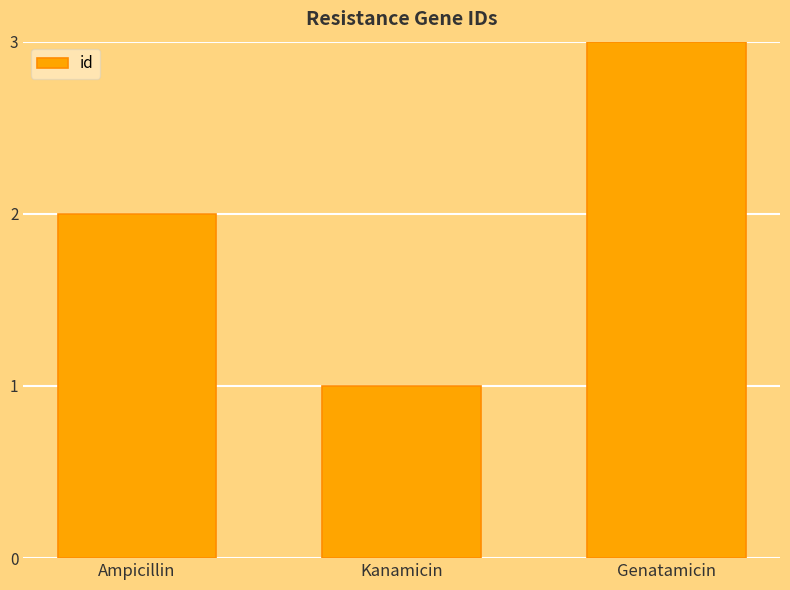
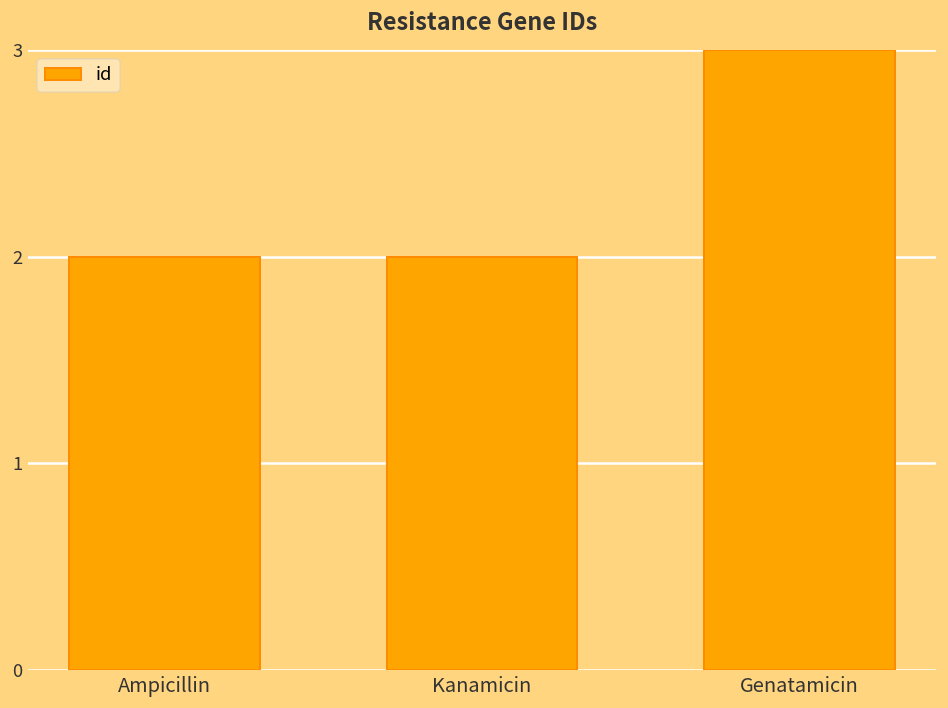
Kanamicin: 1 -> 2
